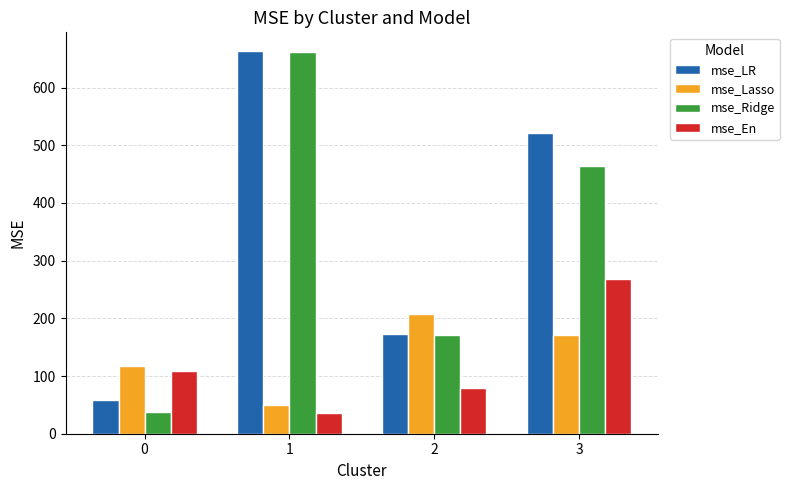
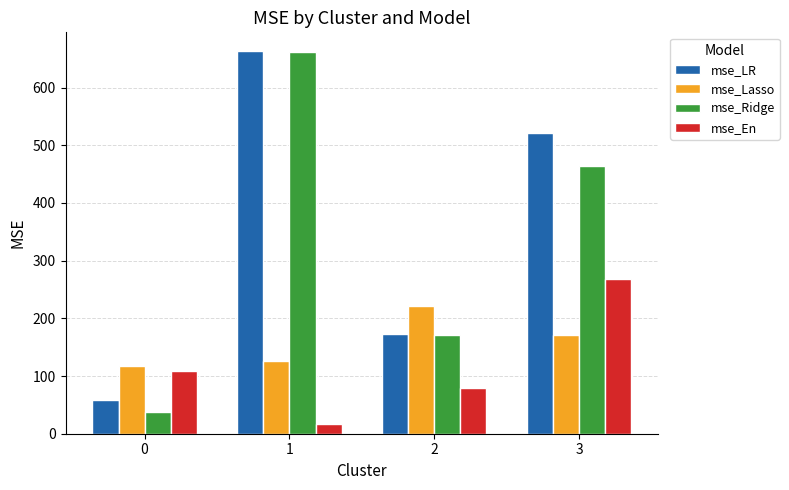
mse_Lasso, 1: 50 -> 130
mse_En, 1: 40 -> 20
mse_Lasso, 2: 210 -> 220
